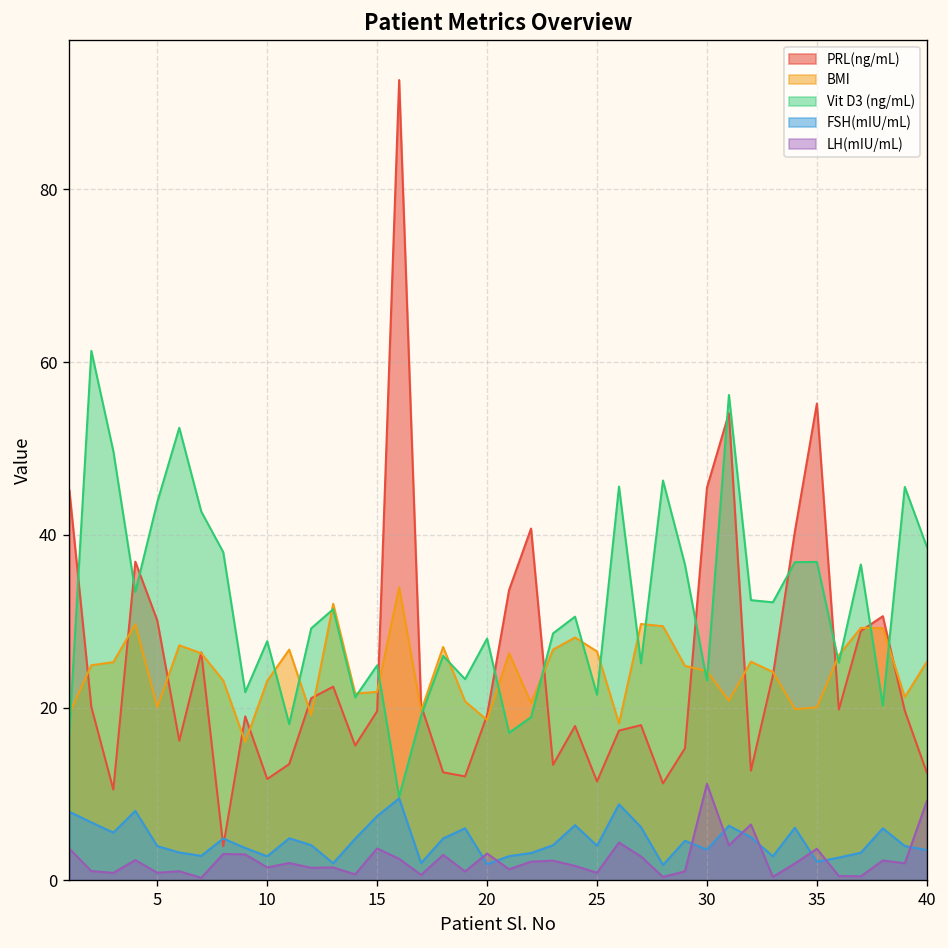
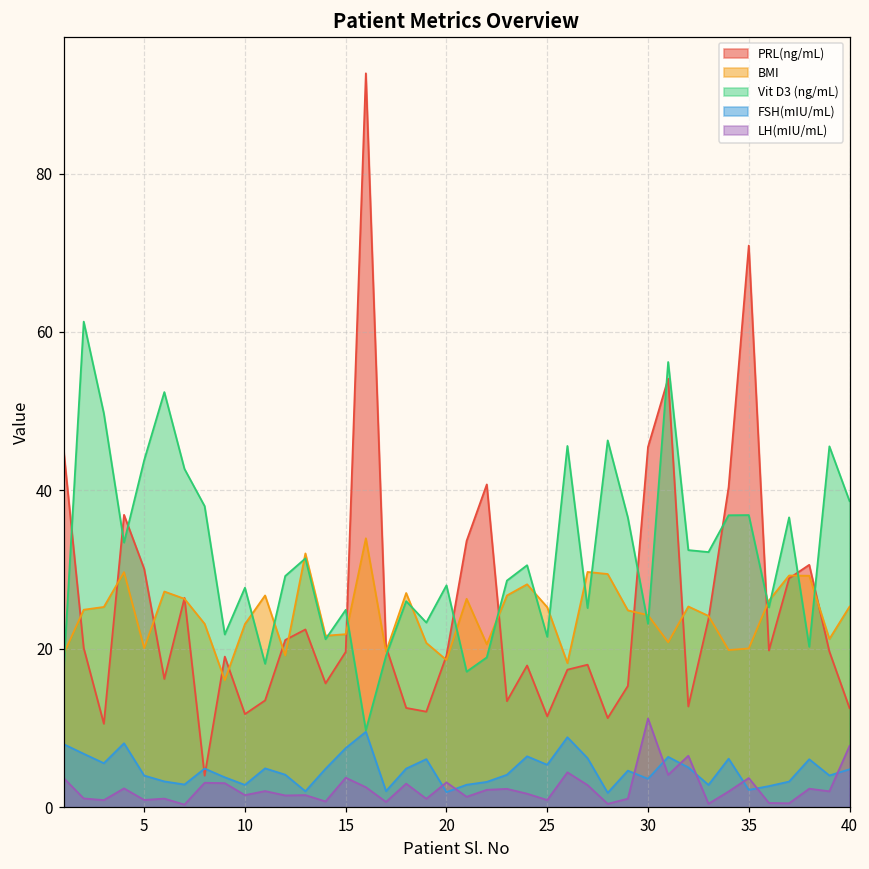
BMI, 25: 27 -> 25
FSH(mIU/mL), 25: 4 -> 5
PRL(ng/mL), 35: 55 -> 71
FSH(mIU/mL), 40: 4 -> 5
LH(mIU/mL), 40: 9 -> 8
